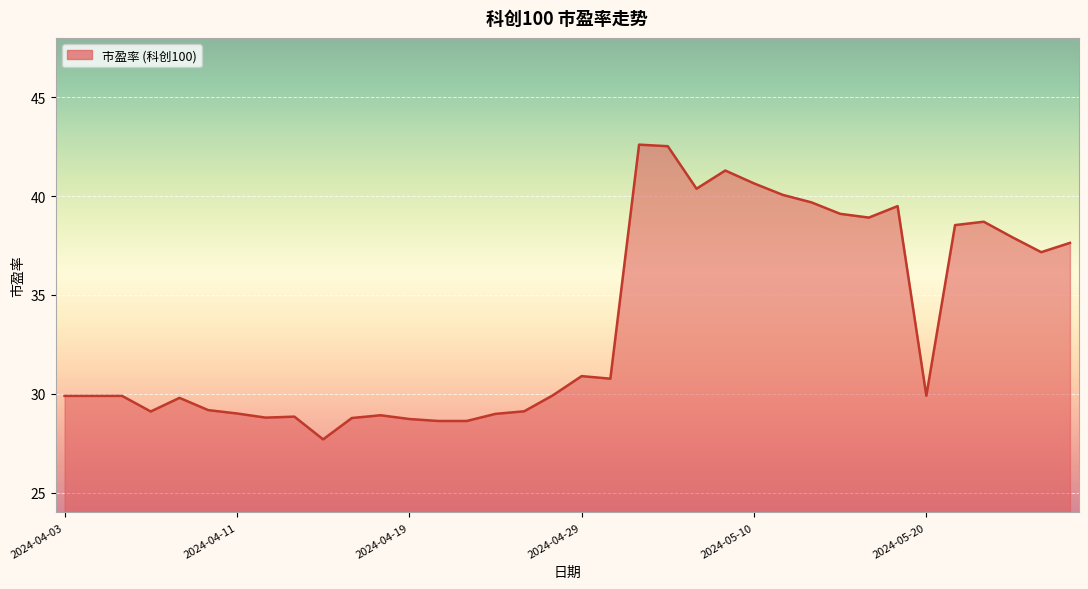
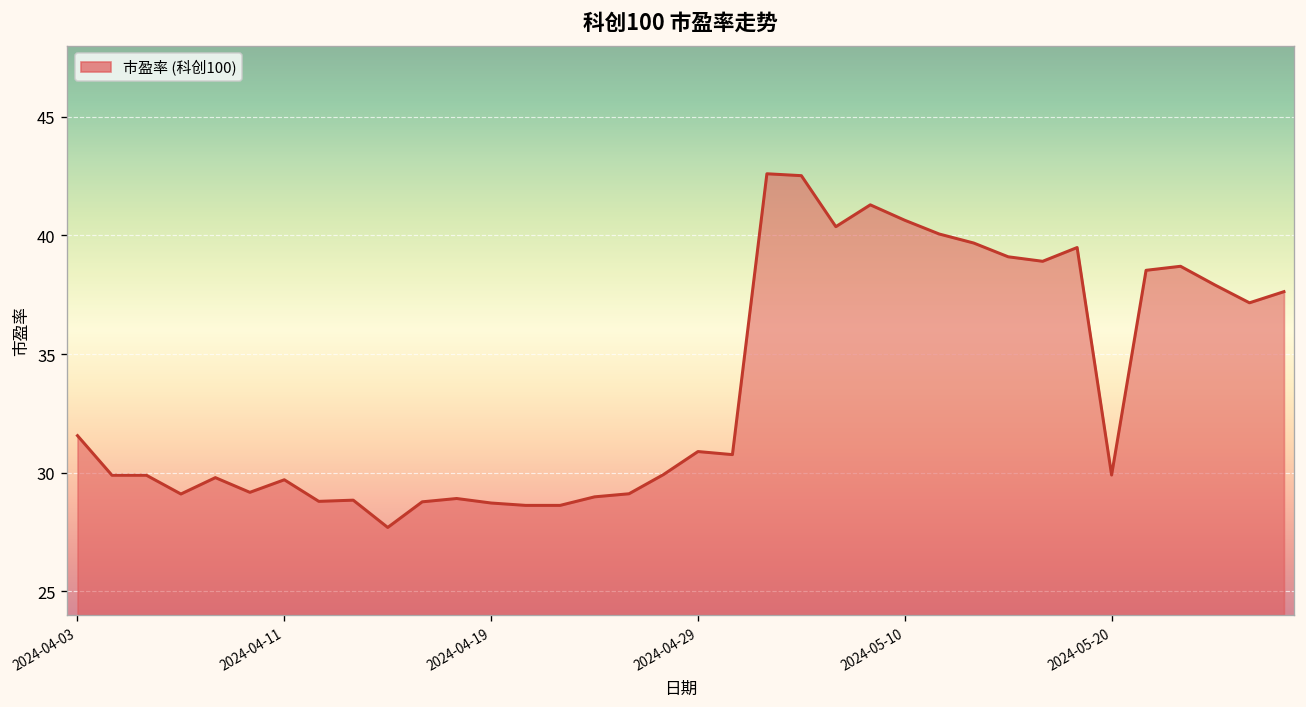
2024-04-03: 29.9 -> 31.6
2024-04-11: 29.0 -> 29.7
